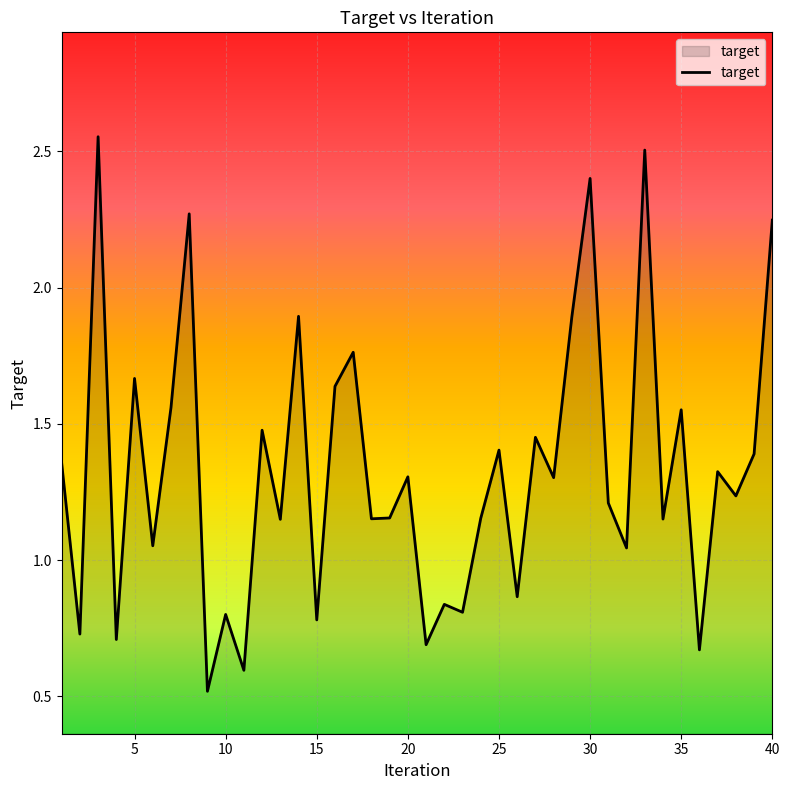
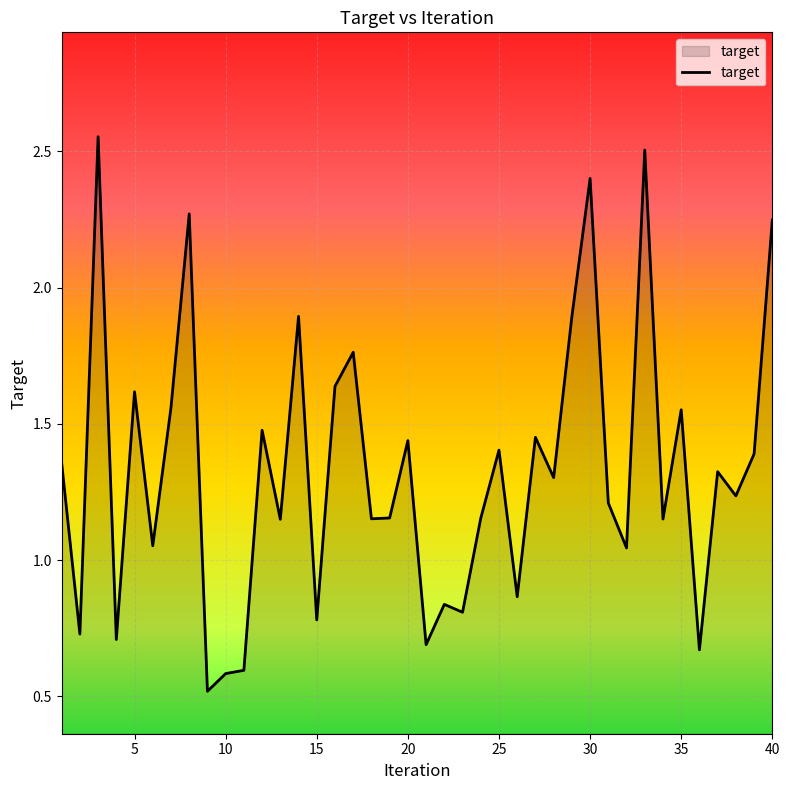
5: 1.67 -> 1.62
10: 0.80 -> 0.58
20: 1.31 -> 1.44
